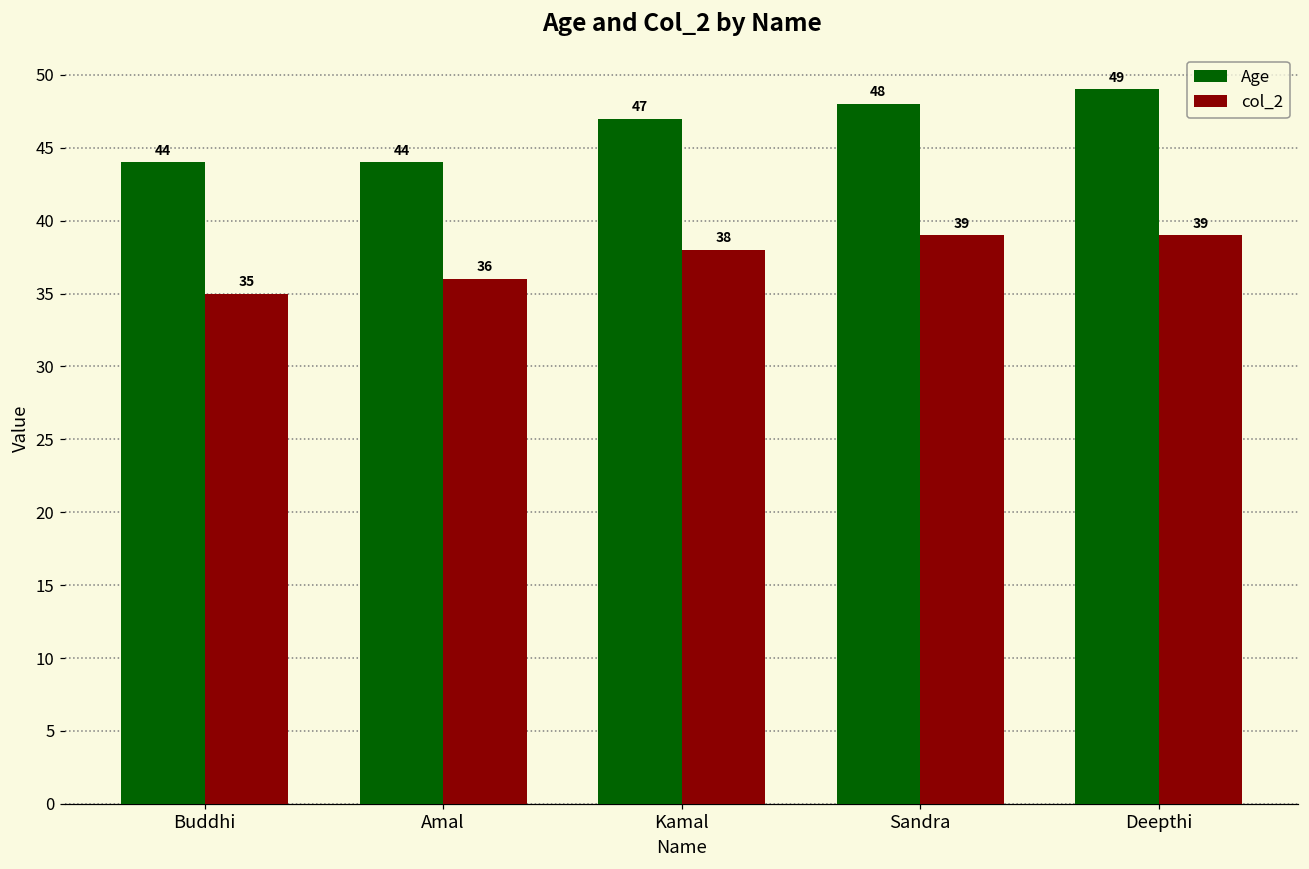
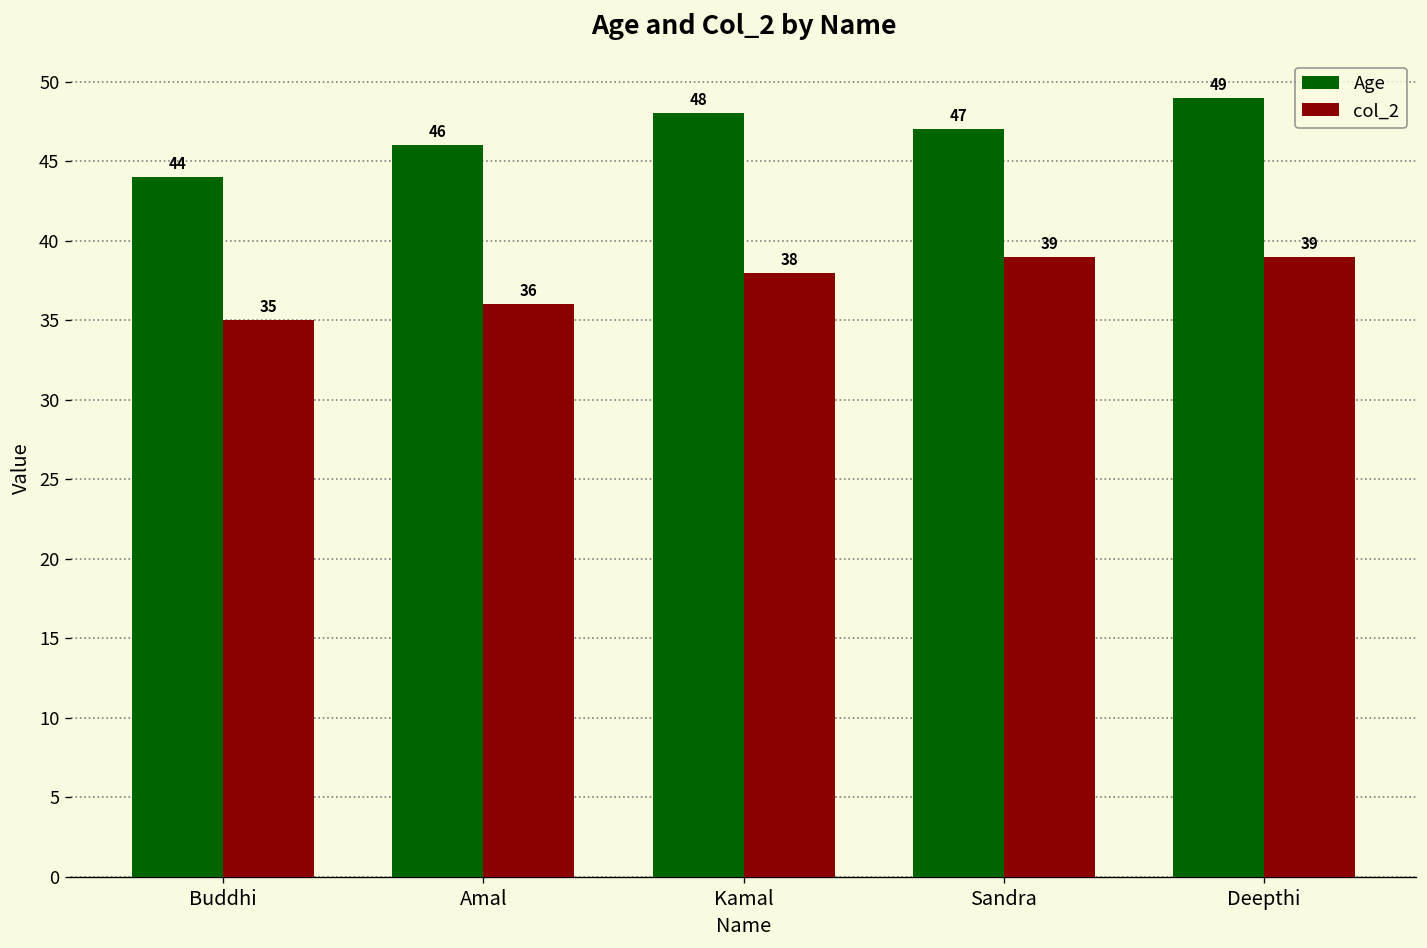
Age, Amal: 44 -> 46
Age, Kamal: 47 -> 48
Age, Sandra: 48 -> 47
